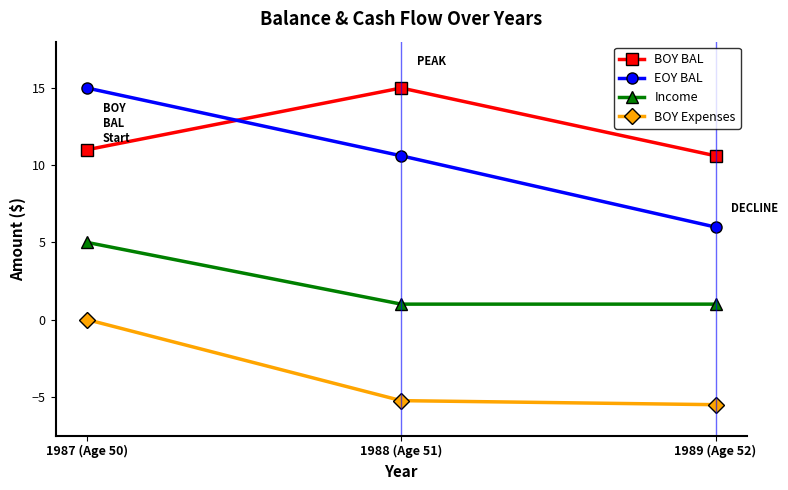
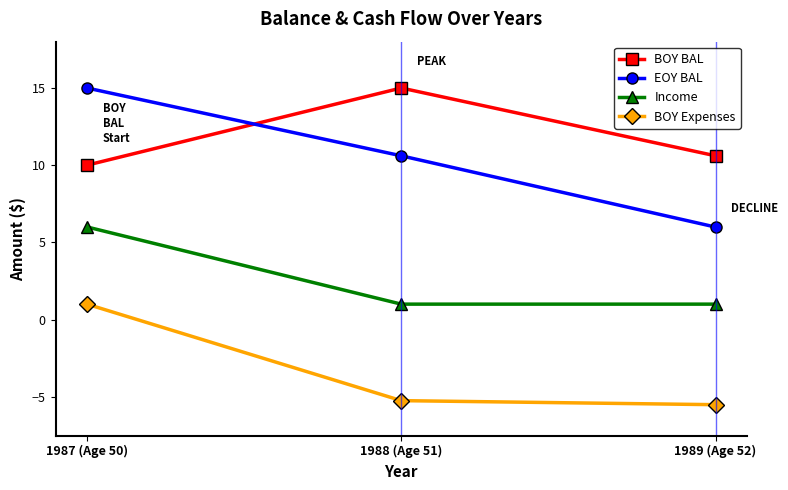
BOY BAL, 1987 (Age 50): 11 -> 10
Income, 1987 (Age 50): 5 -> 6
BOY Expenses, 1987 (Age 50): 0 -> 1
